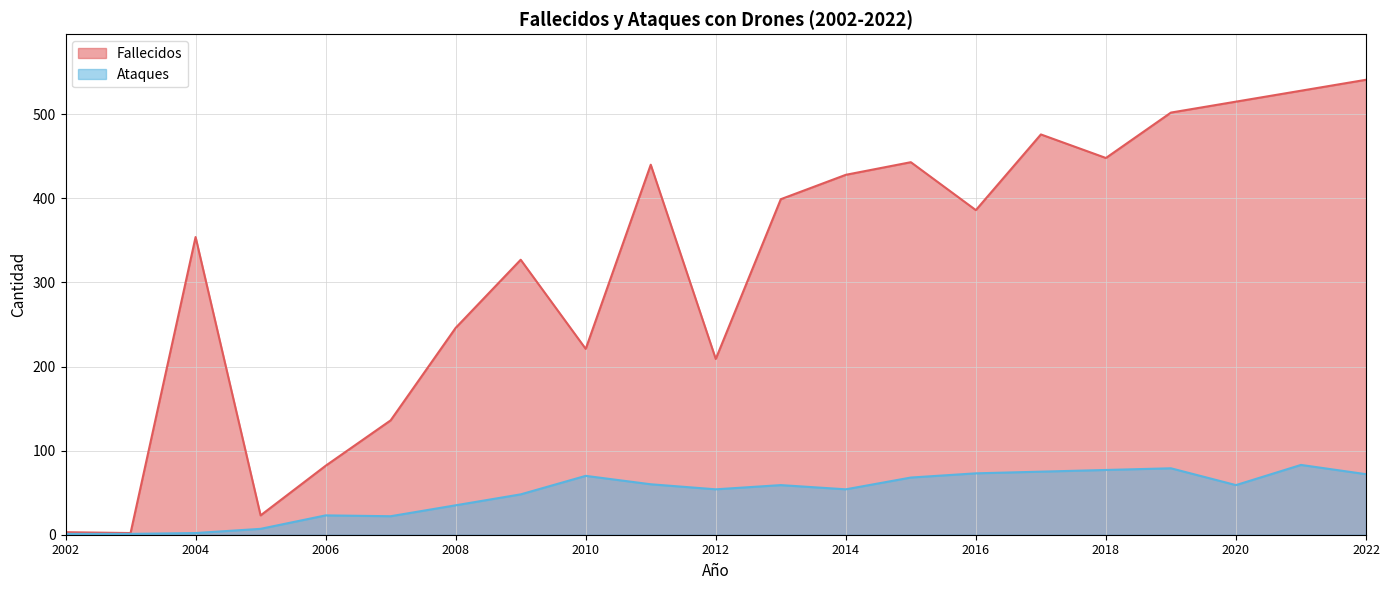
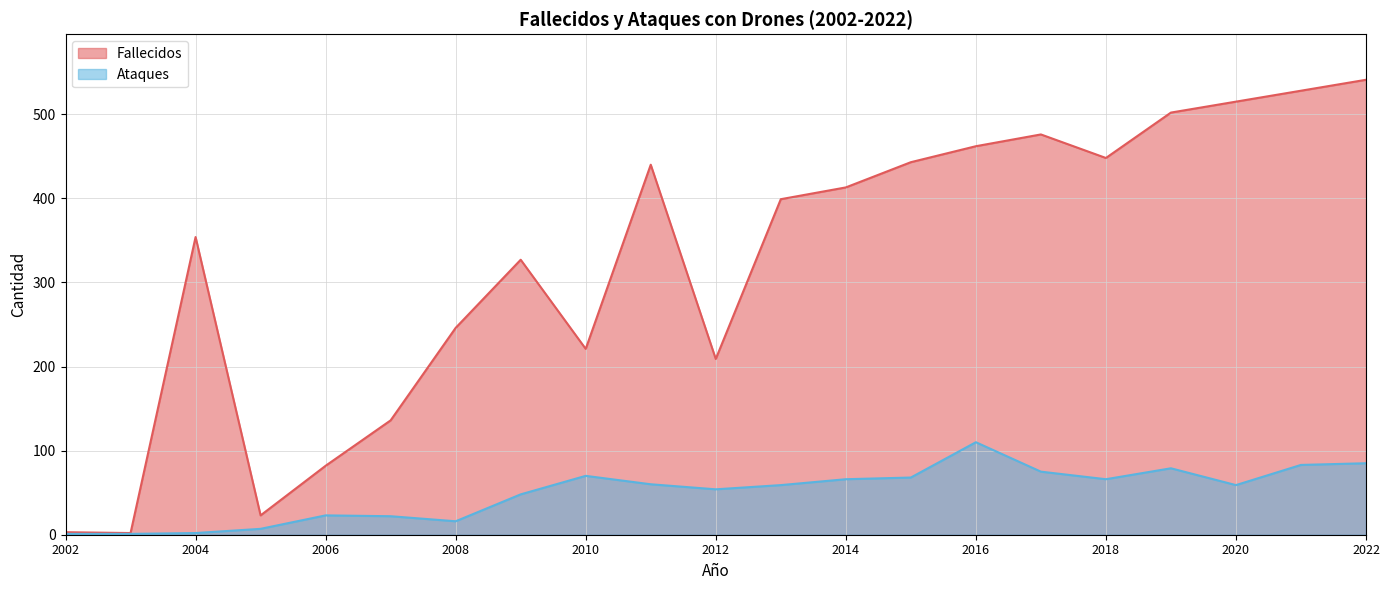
Ataques, 2008: 40 -> 20
Fallecidos, 2014: 430 -> 410
Ataques, 2014: 50 -> 70
Fallecidos, 2016: 390 -> 460
Ataques, 2016: 70 -> 110
Ataques, 2018: 80 -> 70
Ataques, 2022: 70 -> 90
